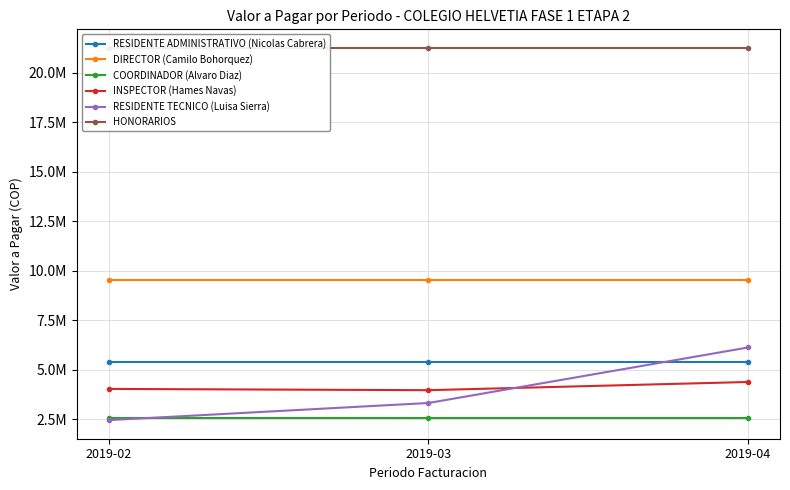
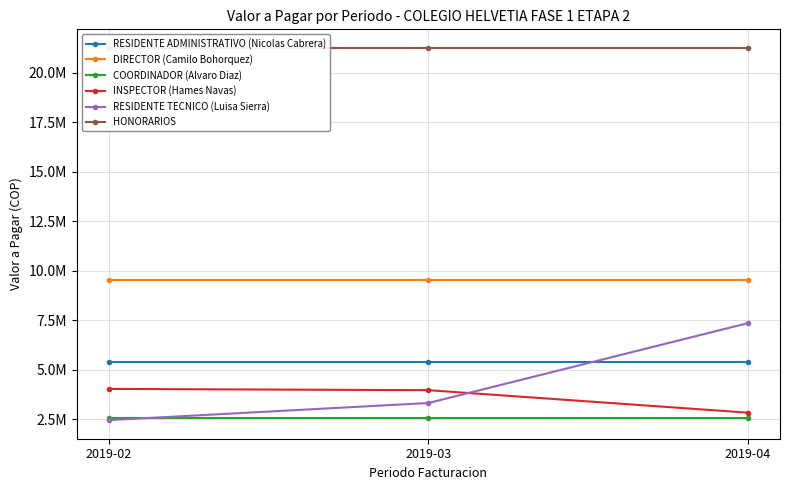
INSPECTOR (Hames Navas), 2019-04: 4400000 -> 2800000
RESIDENTE TECNICO (Luisa Sierra), 2019-04: 6100000 -> 7400000
